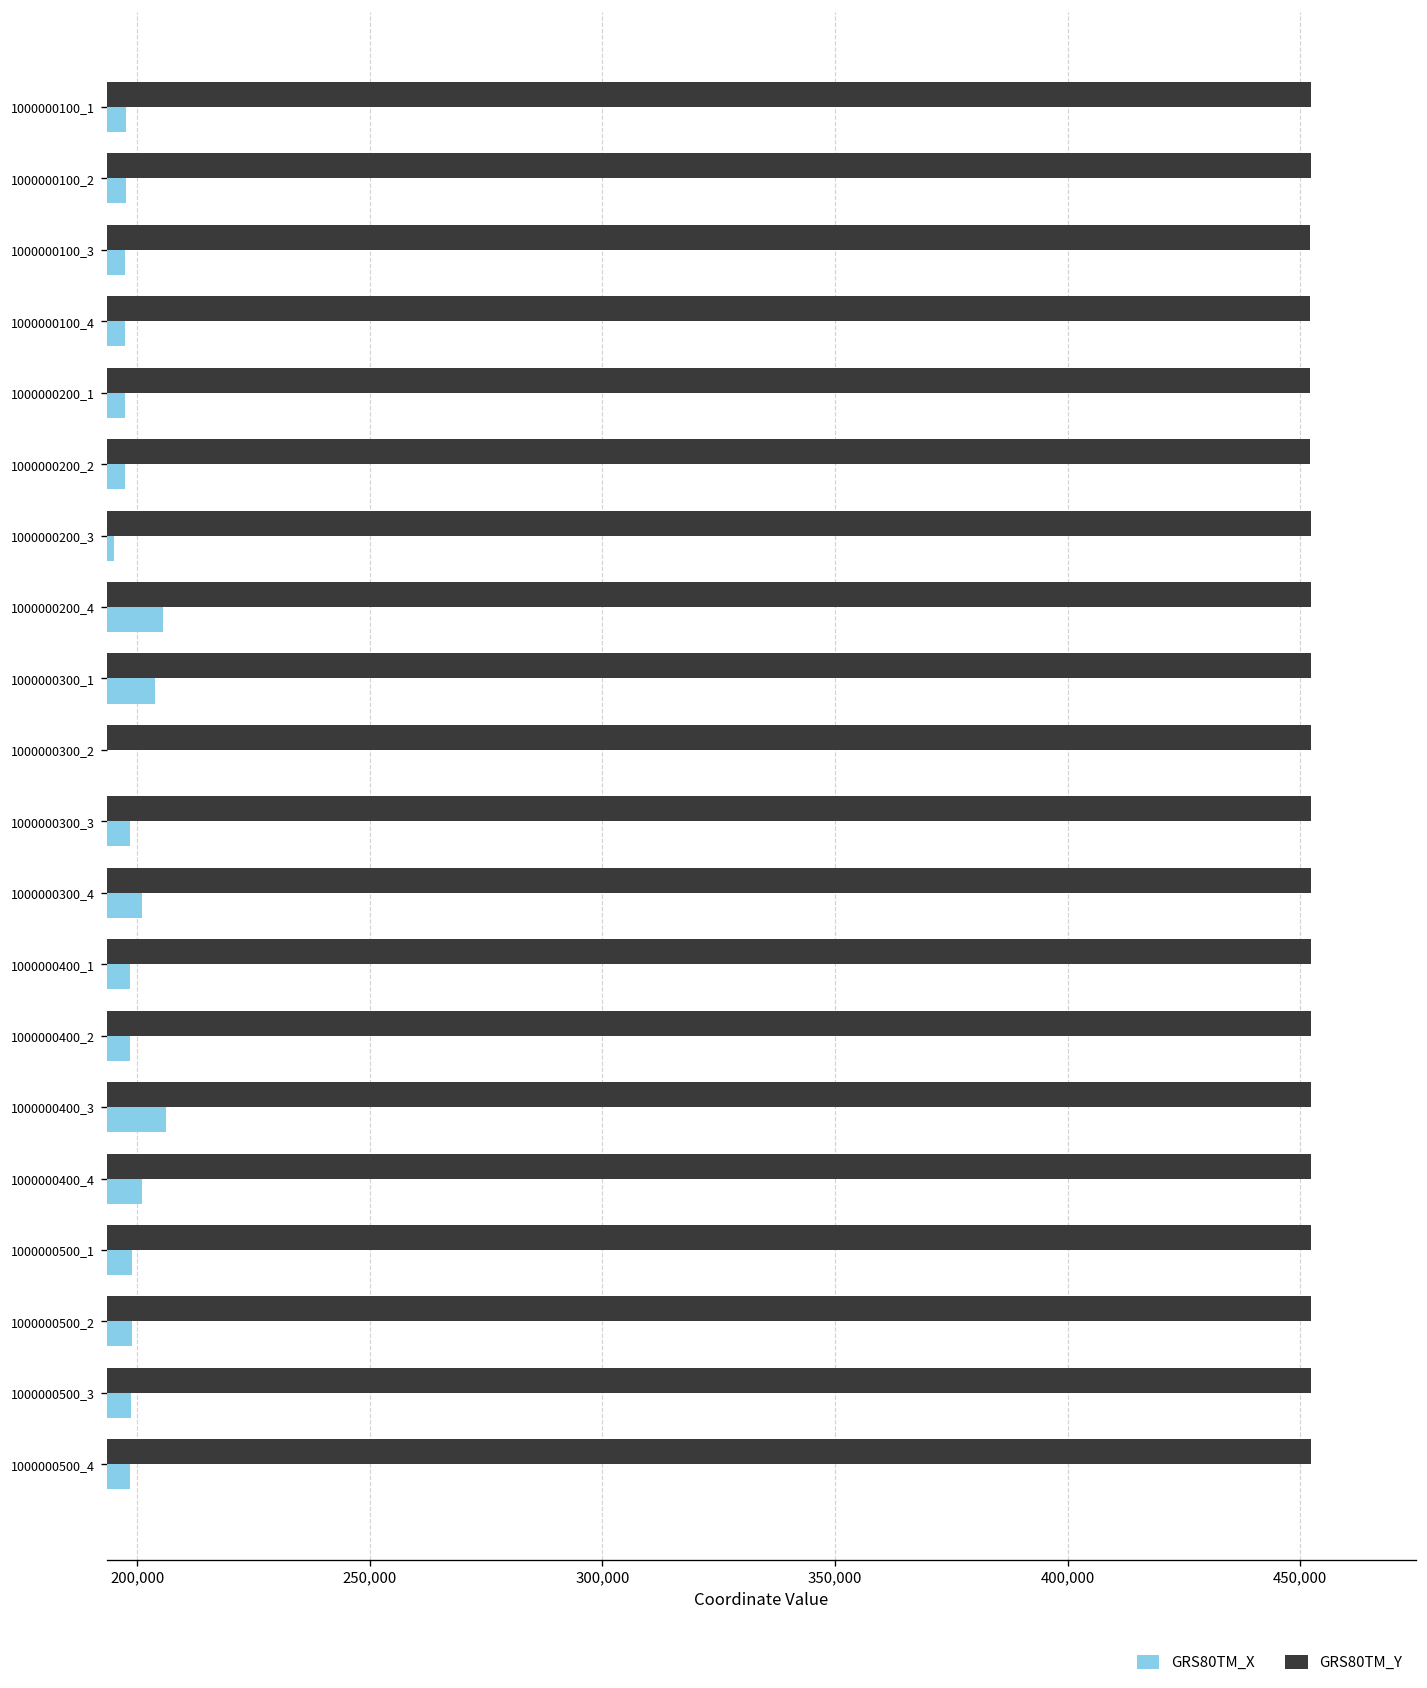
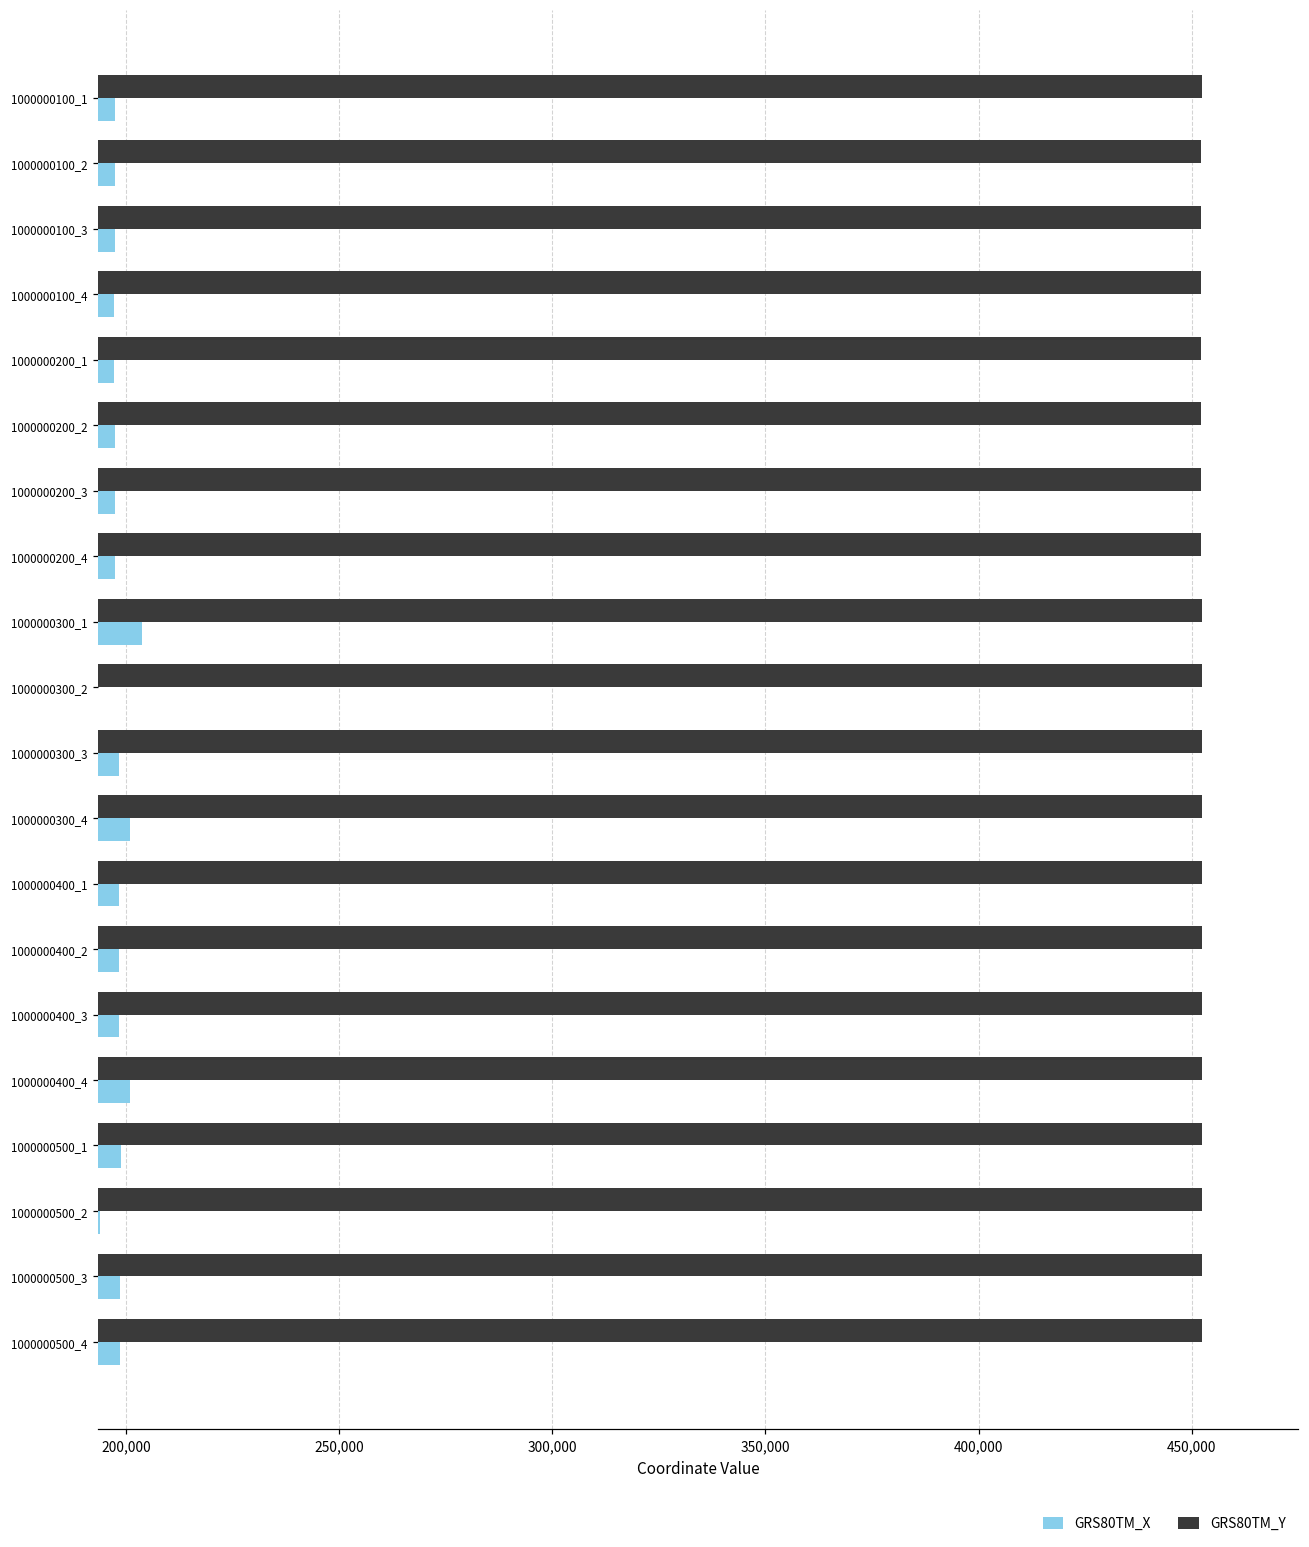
GRS80TM_X, 1000000200_3: 195,000 -> 197,000
GRS80TM_X, 1000000200_4: 206,000 -> 198,000
GRS80TM_X, 1000000400_3: 206,000 -> 198,000
GRS80TM_X, 1000000500_2: 199,000 -> 194,000
